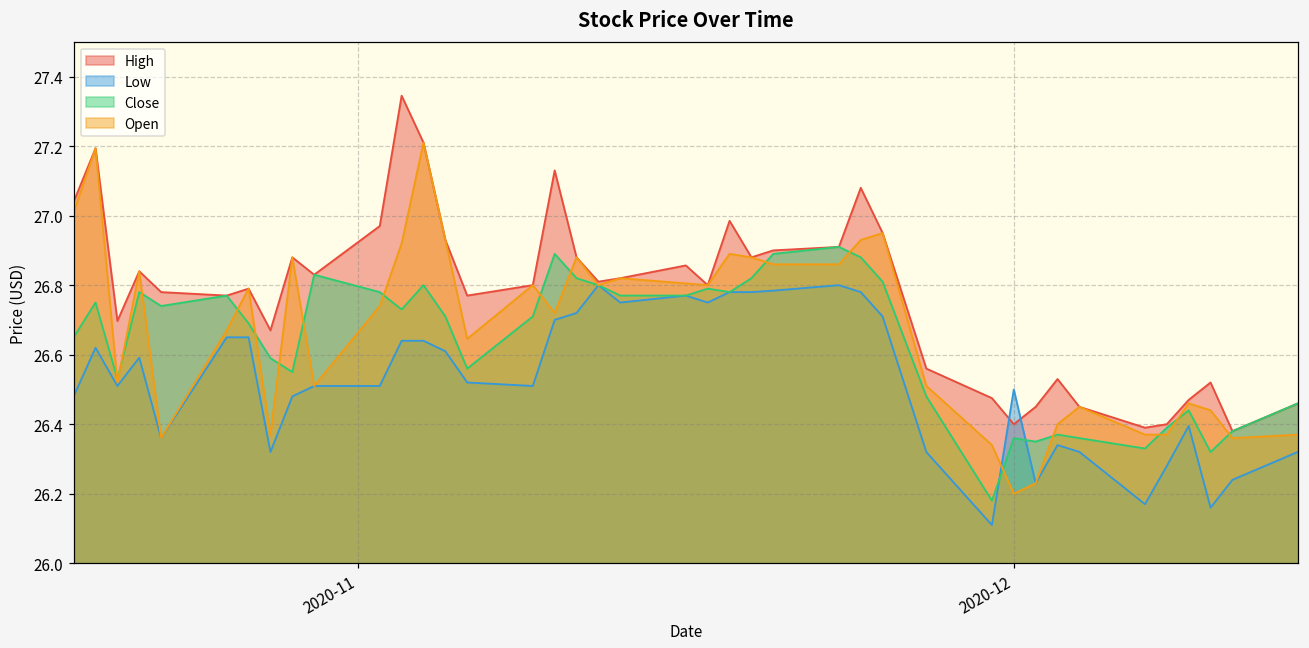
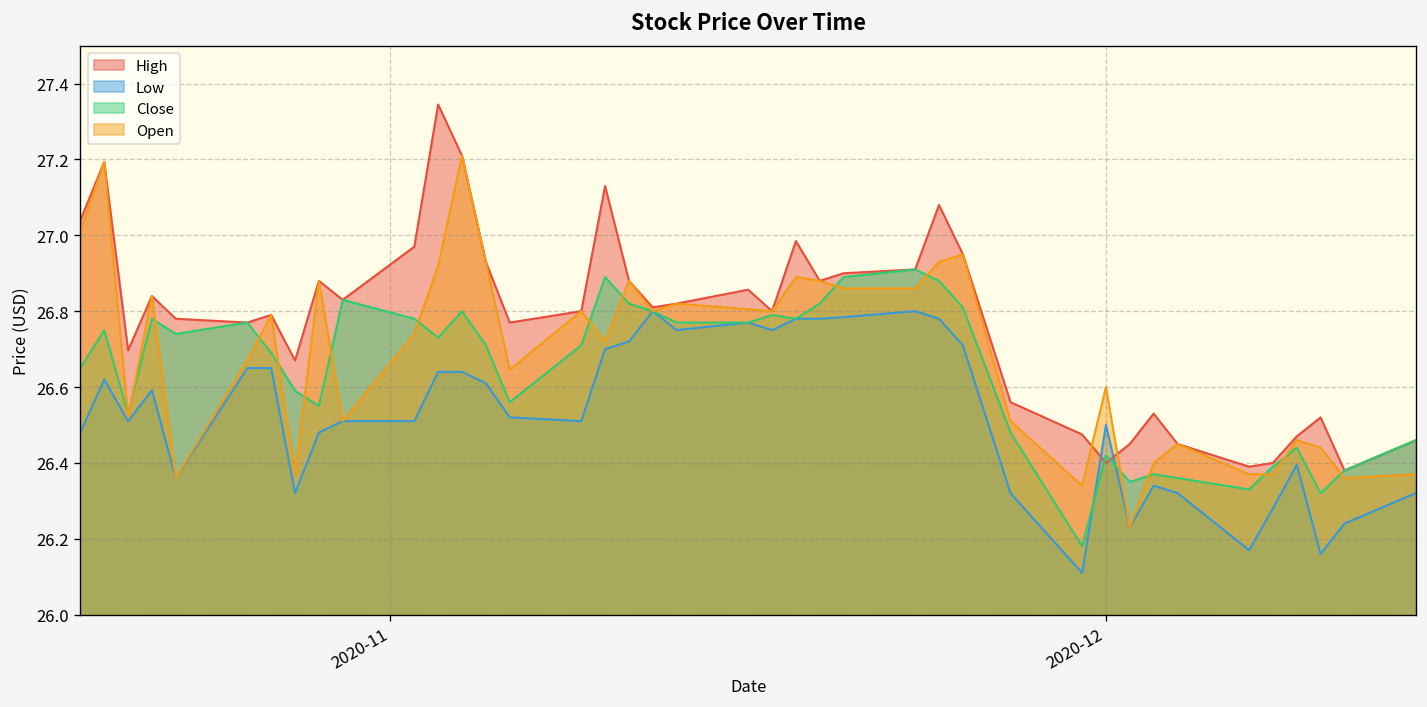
Close, 2020-12: 26.36 -> 26.42
Open, 2020-12: 26.2 -> 26.6
